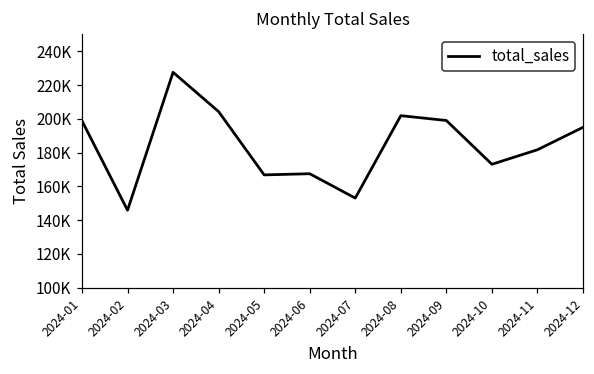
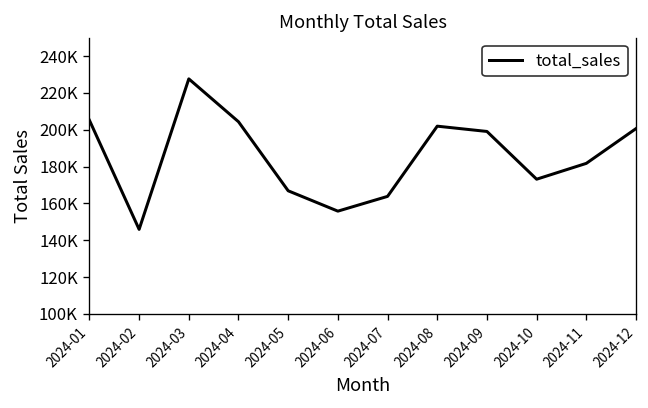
2024-01: 199000 -> 205000
2024-06: 168000 -> 156000
2024-07: 153000 -> 164000
2024-12: 195000 -> 201000
